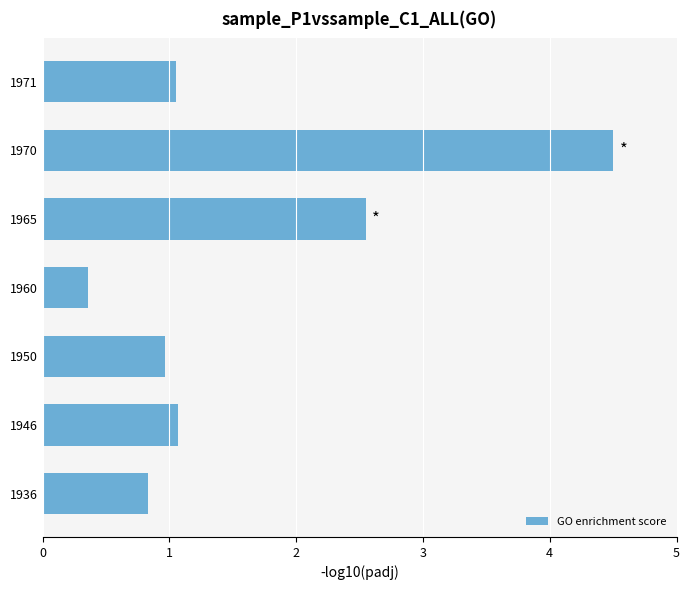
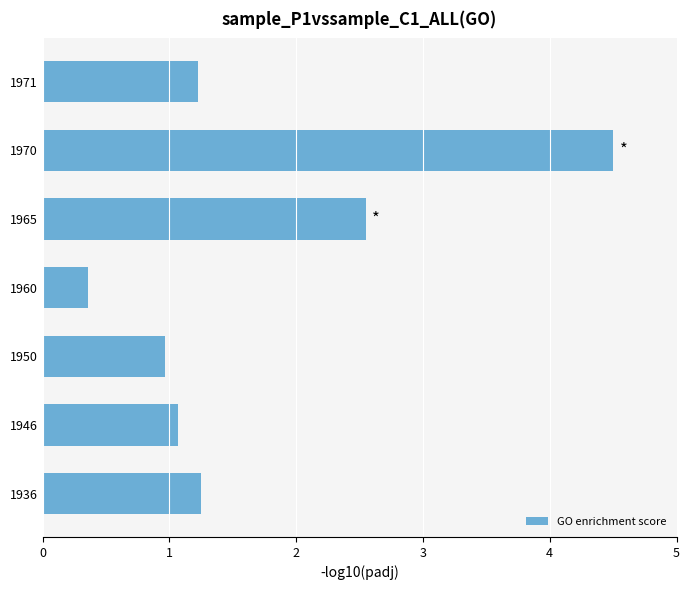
1971: 1.05 -> 1.22
1936: 0.83 -> 1.25
